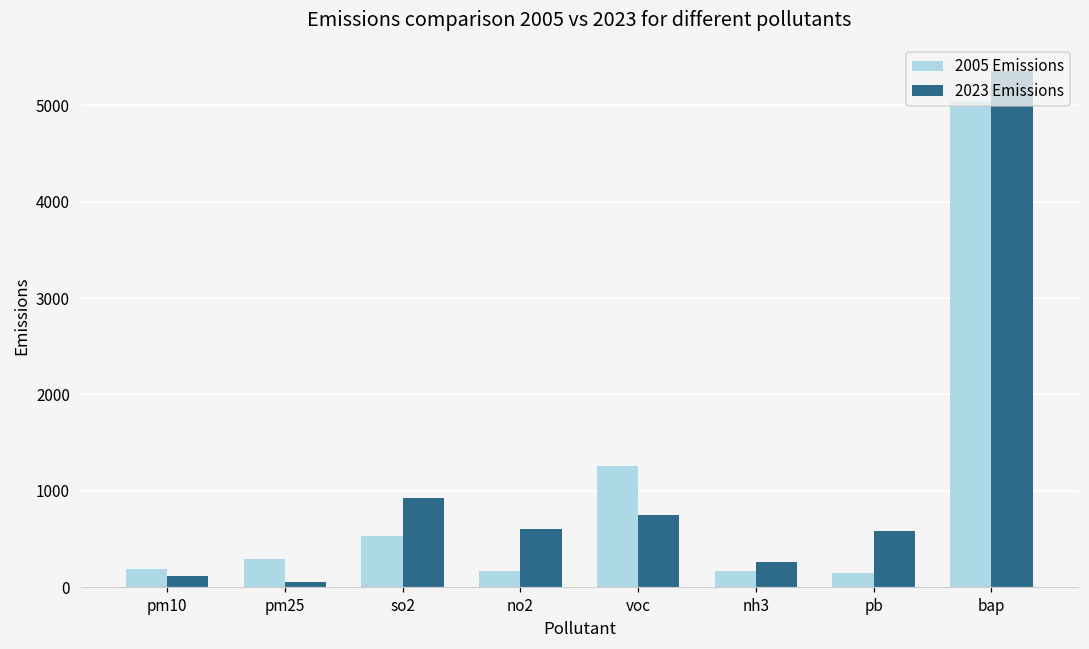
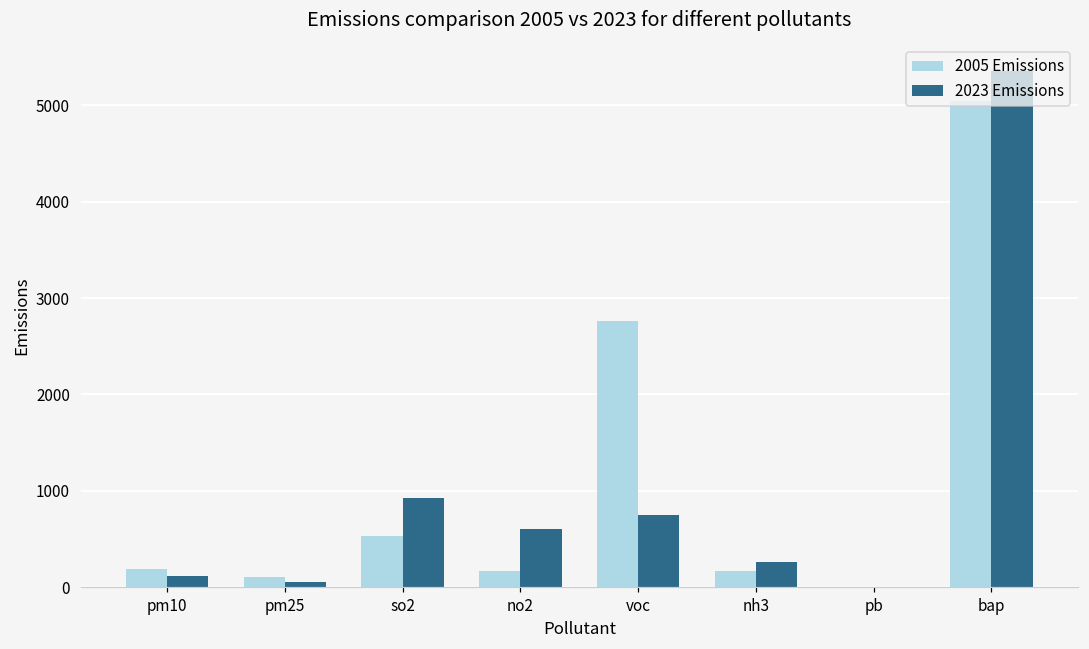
2005 Emissions, pm25: 300 -> 100
2005 Emissions, voc: 1300 -> 2800
2005 Emissions, pb: 100 -> 0
2023 Emissions, pb: 600 -> 0
